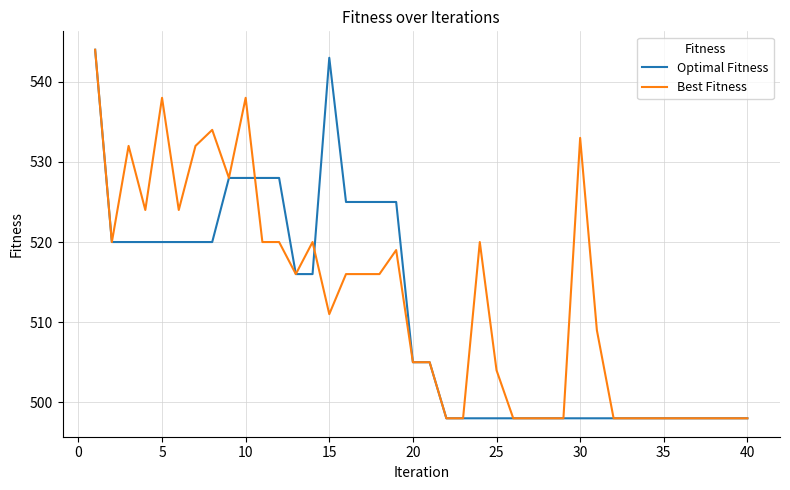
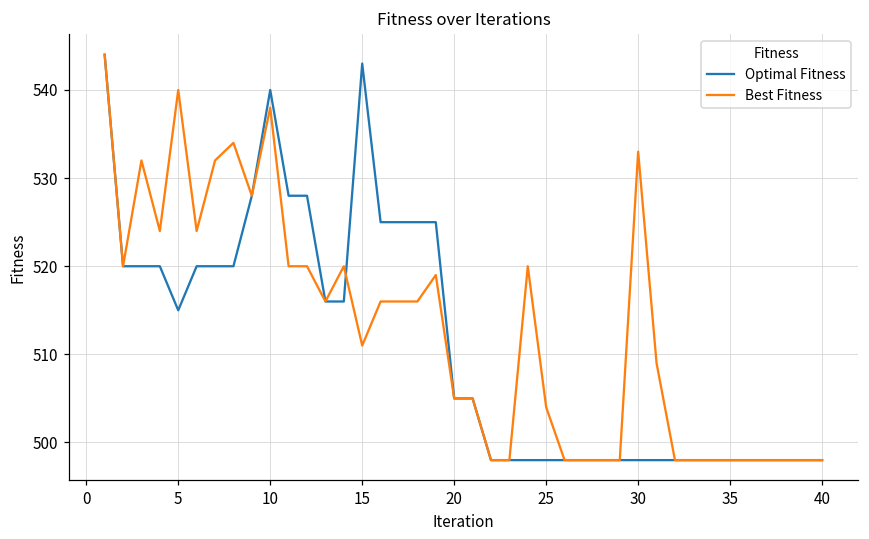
Optimal Fitness, 5: 520 -> 515
Best Fitness, 5: 538 -> 540
Optimal Fitness, 10: 528 -> 540
